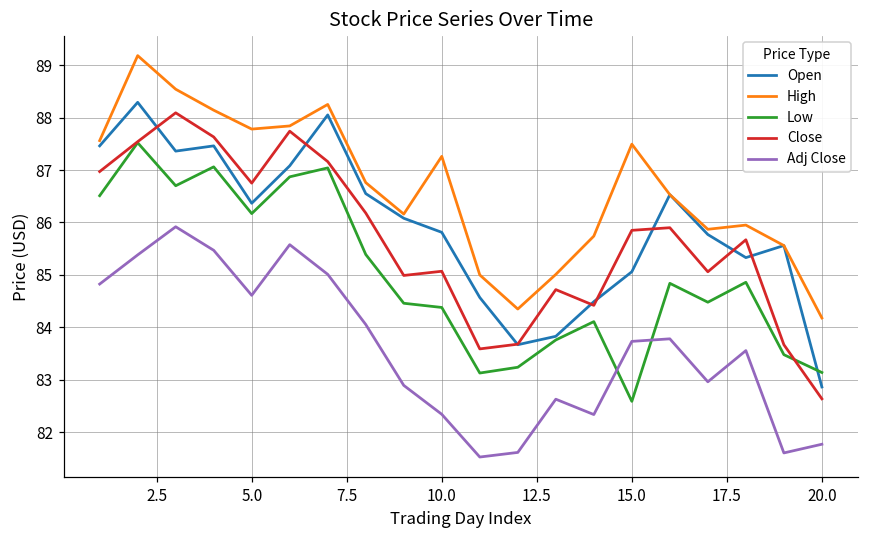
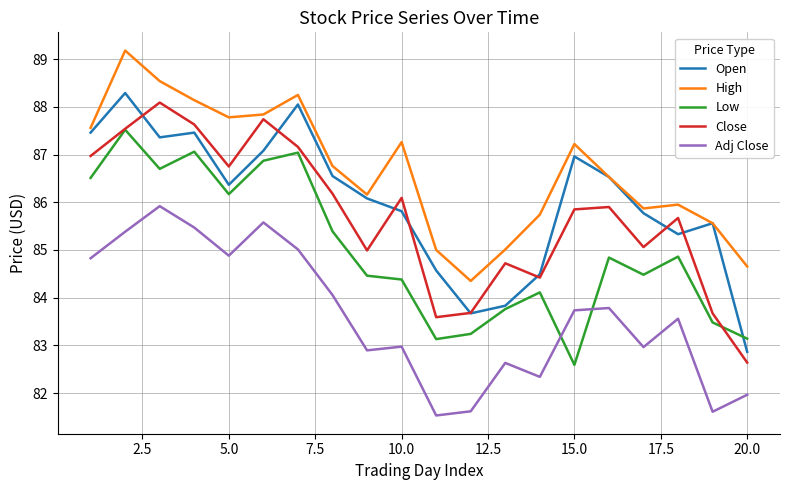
Adj Close, 5.0: 84.6 -> 84.9
Close, 10.0: 85.1 -> 86.1
Adj Close, 10.0: 82.3 -> 83.0
Open, 15.0: 85.1 -> 87.0
High, 15.0: 87.5 -> 87.2
High, 20.0: 84.2 -> 84.7
Adj Close, 20.0: 81.8 -> 82.0
